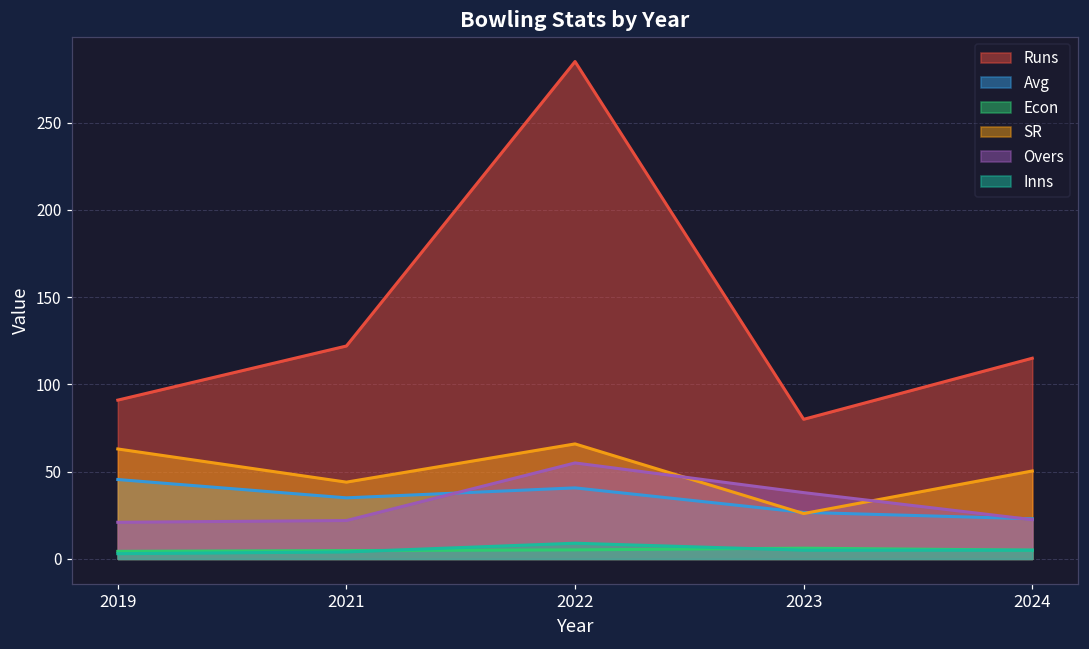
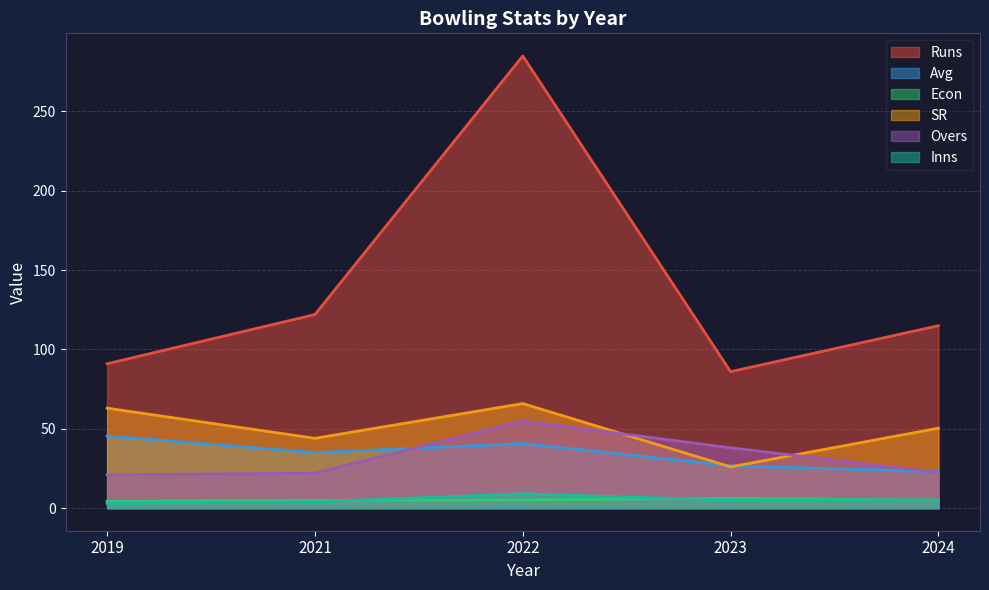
Runs, 2023: 80 -> 86
